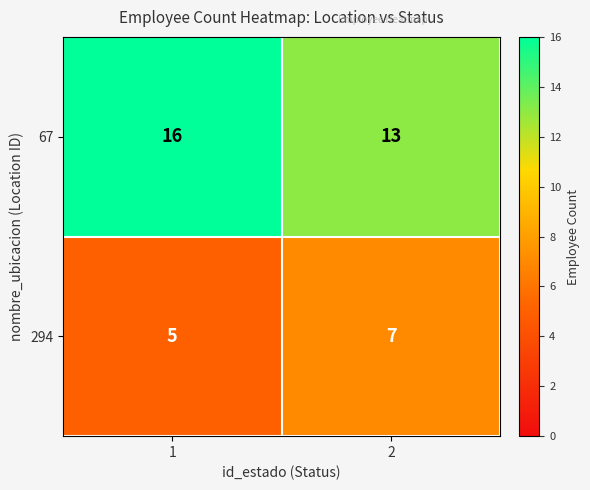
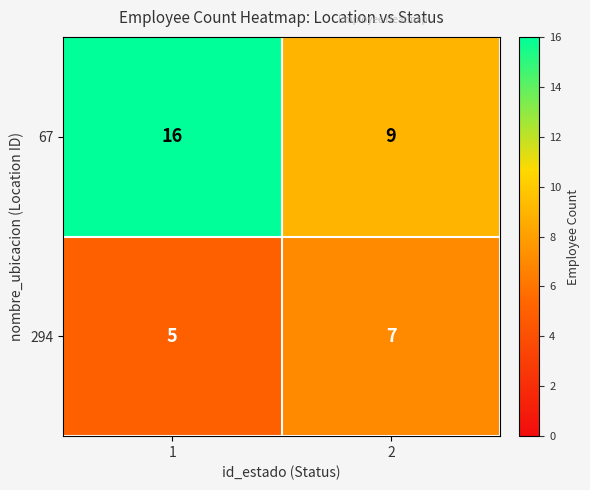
67, 2: 13 -> 9
